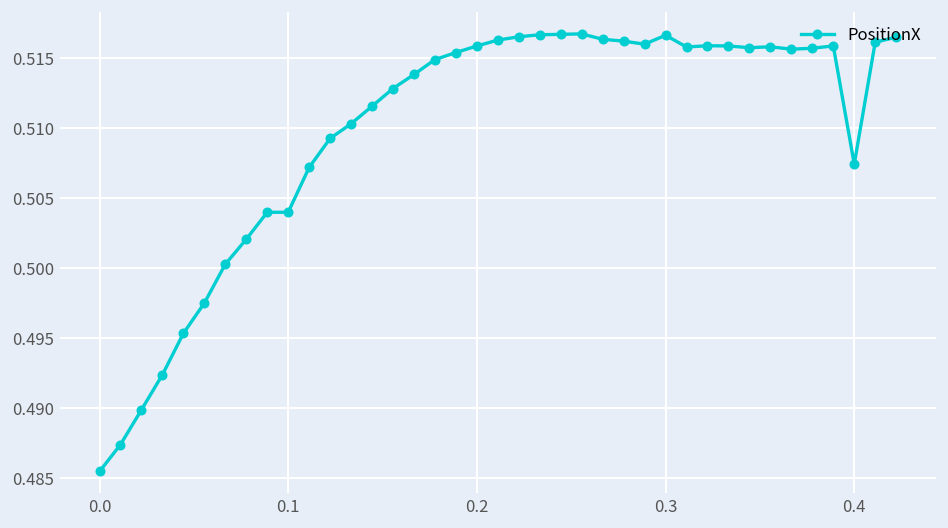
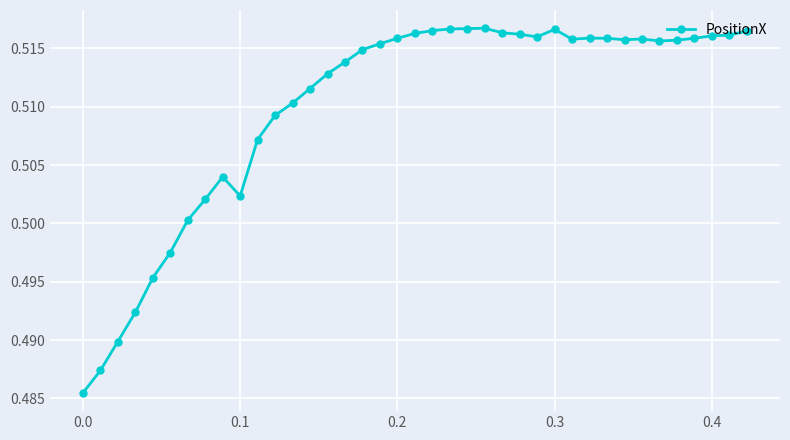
0.1: 0.5040 -> 0.5024
0.4: 0.5074 -> 0.5161
